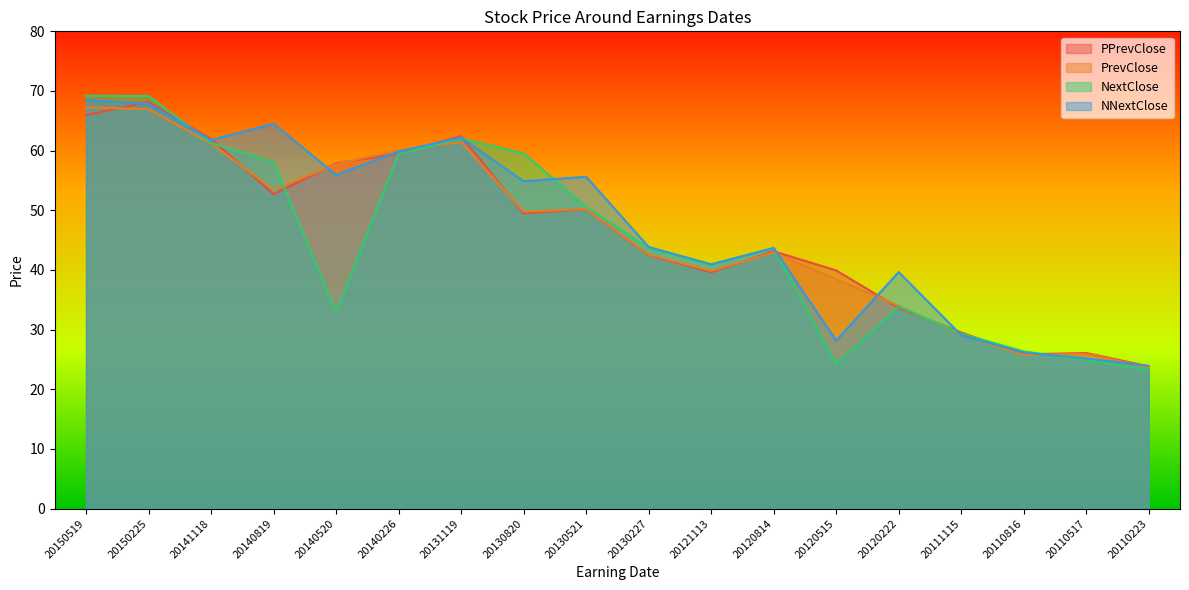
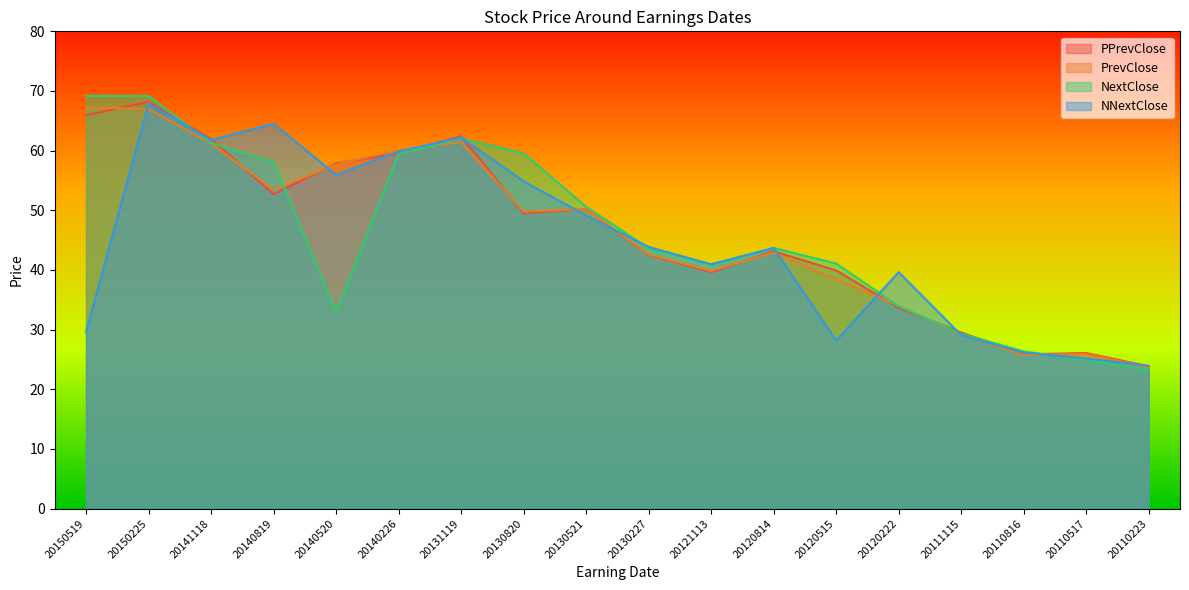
NNextClose, 20150519: 68 -> 30
NNextClose, 20130521: 56 -> 49
NextClose, 20120515: 24 -> 41
